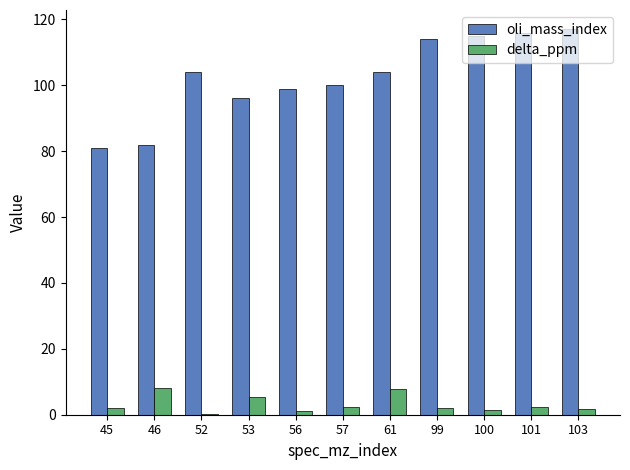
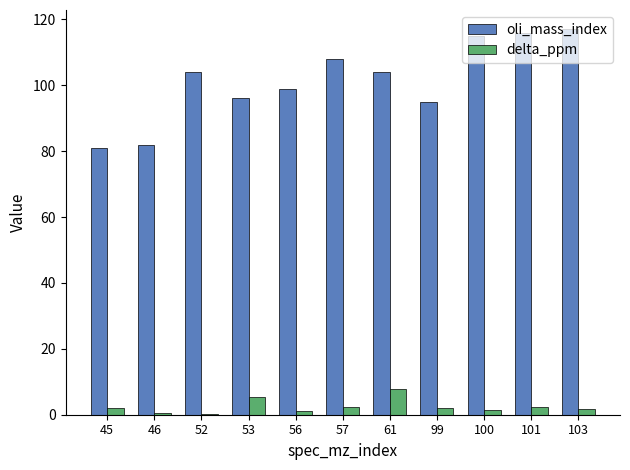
delta_ppm, 46: 8 -> 1
oli_mass_index, 57: 100 -> 108
oli_mass_index, 99: 114 -> 95
